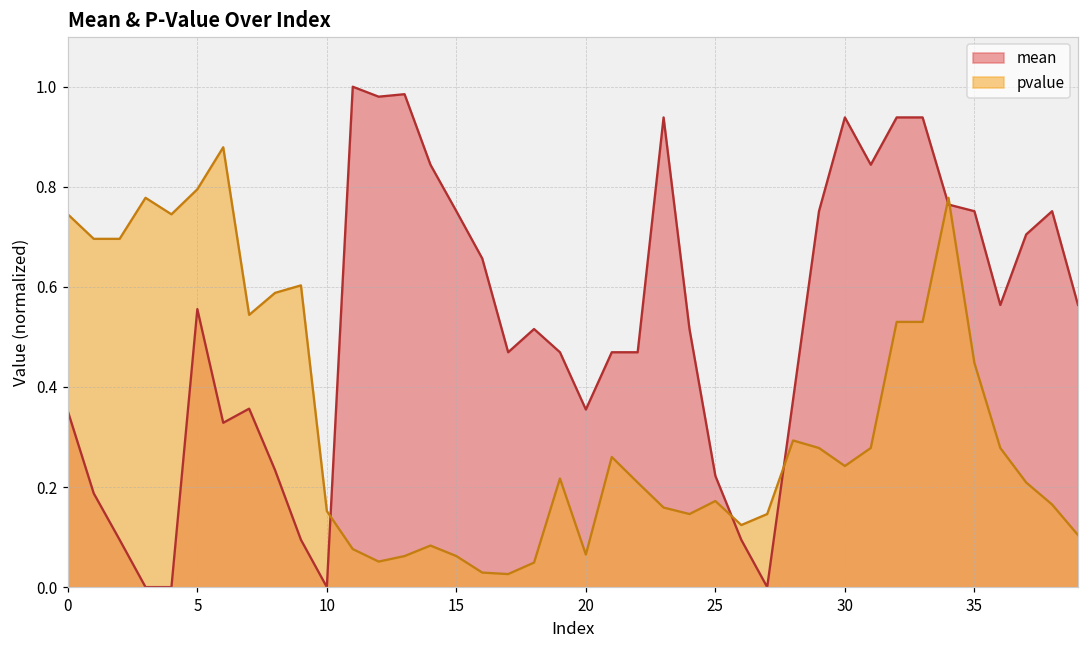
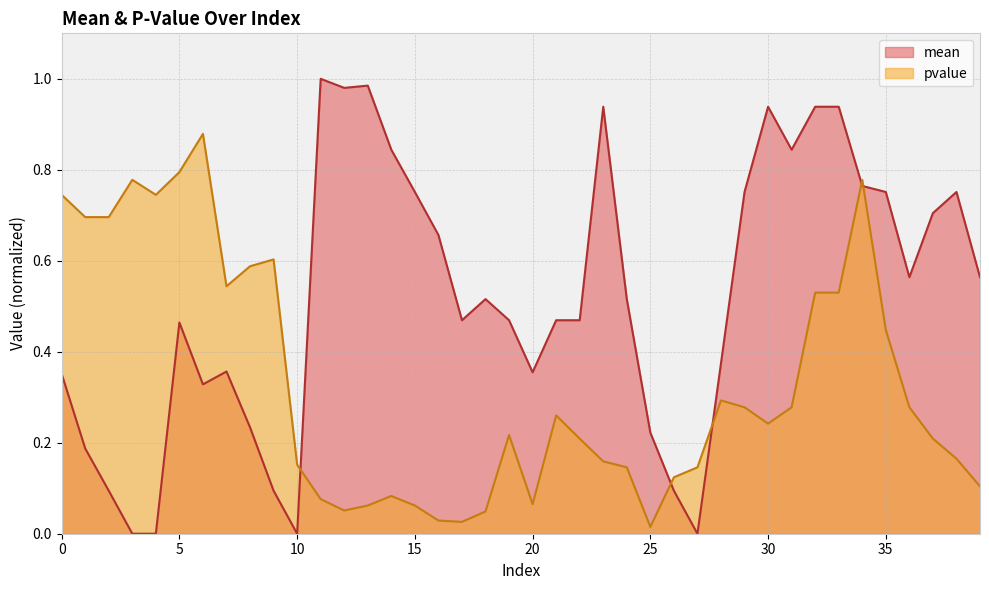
mean, 5: 0.56 -> 0.46
pvalue, 25: 0.17 -> 0.02
